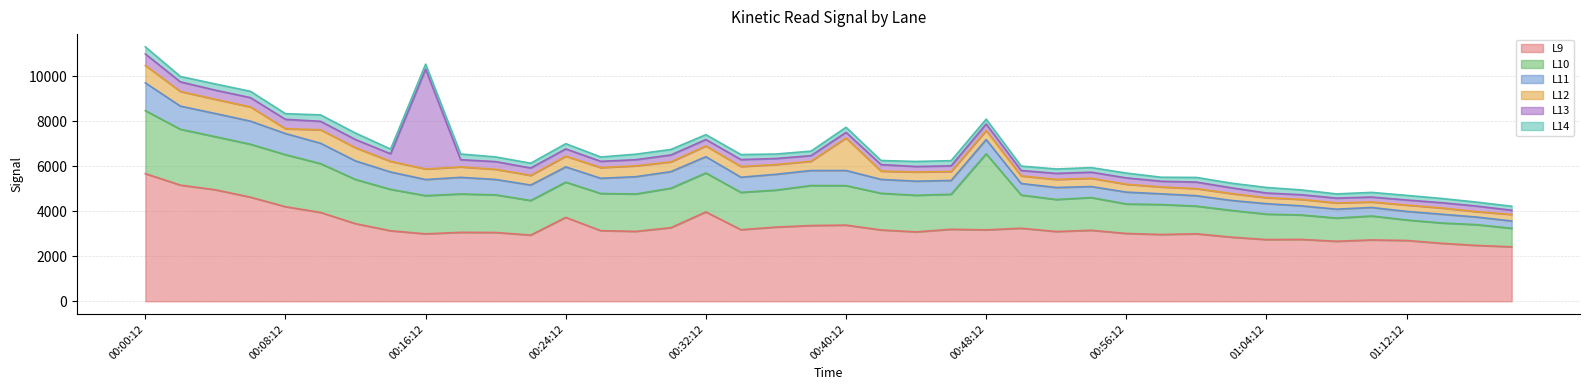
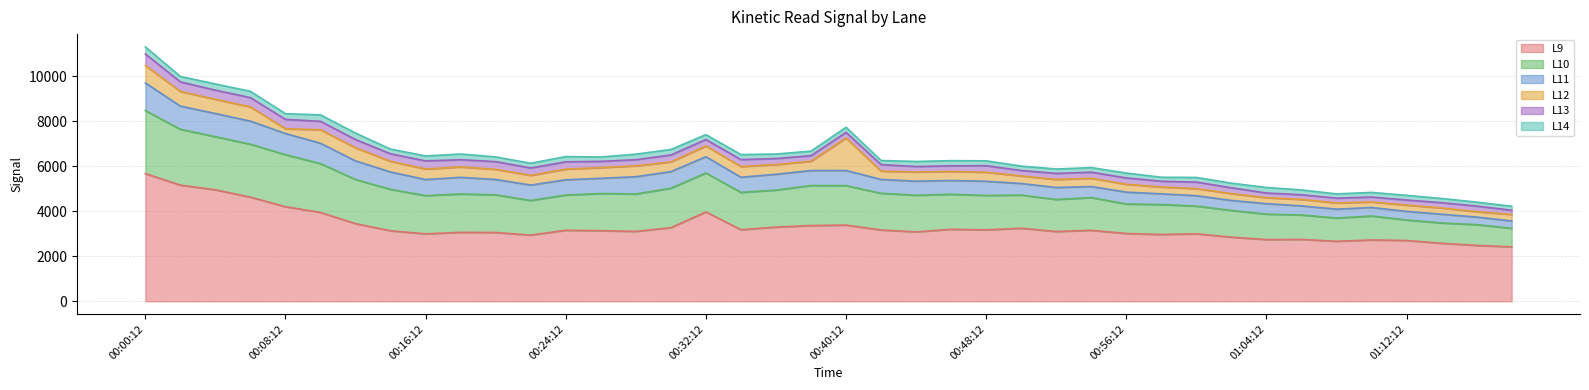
L13, 00:16:12: 4400 -> 400
L9, 00:24:12: 3700 -> 3200
L10, 00:48:12: 3400 -> 1500
